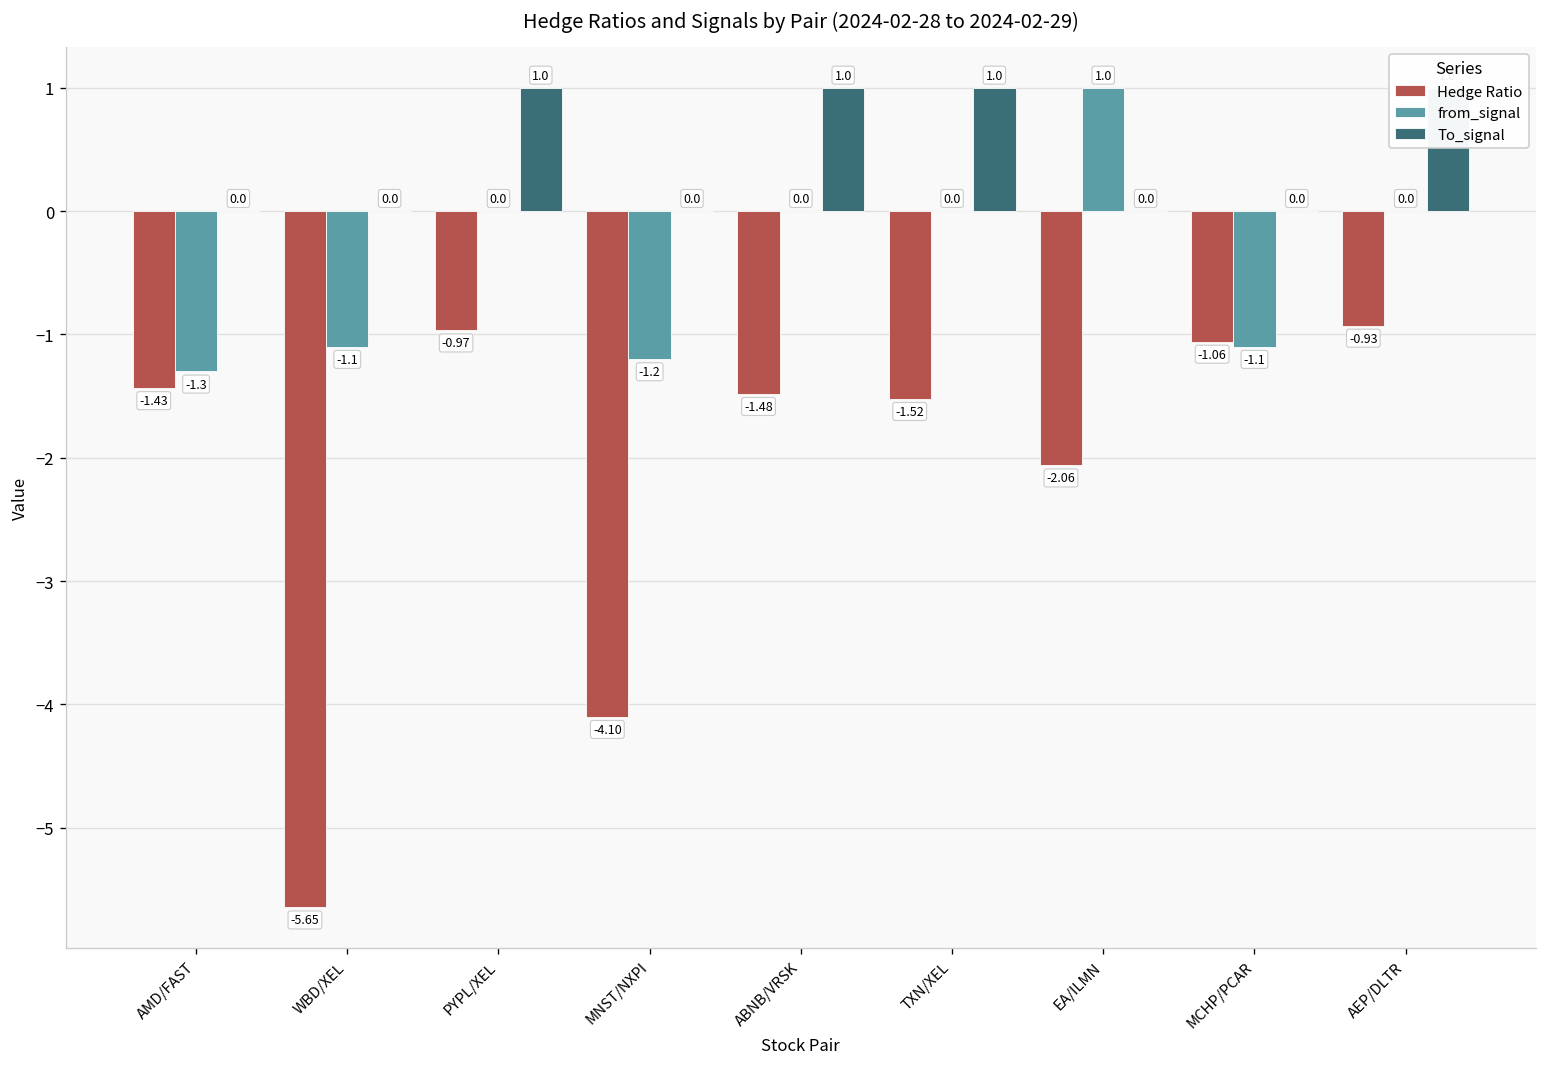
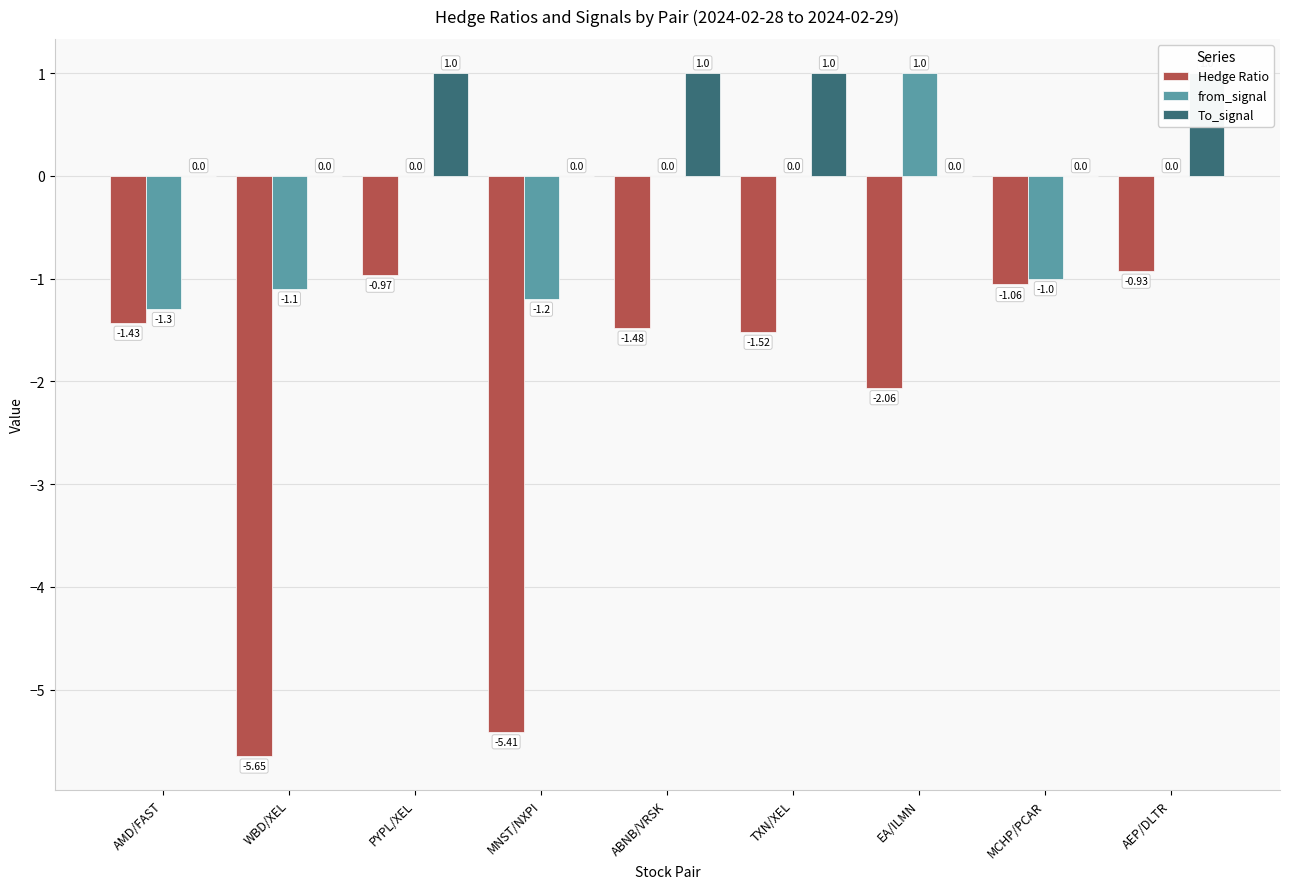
Hedge Ratio, MNST/NXPI: -4.10 -> -5.41
from_signal, MCHP/PCAR: -1.1 -> -1.0
